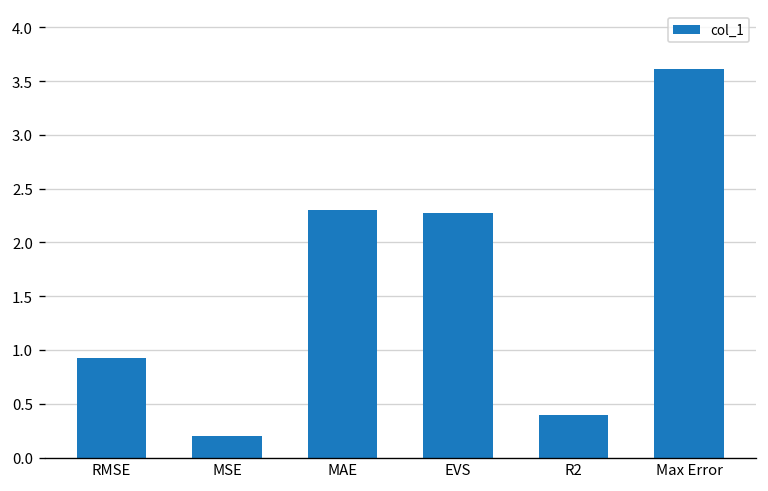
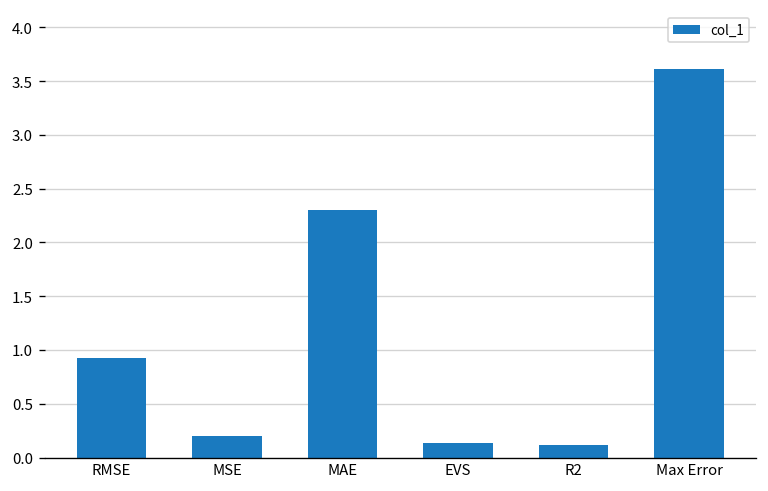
EVS: 2.3 -> 0.1
R2: 0.4 -> 0.1
